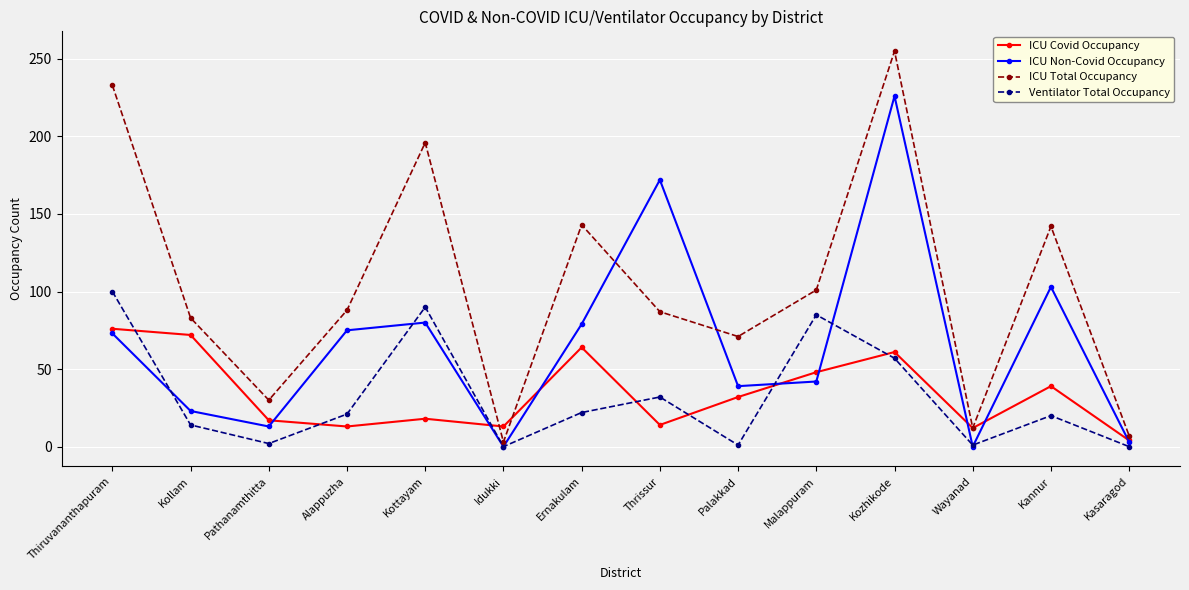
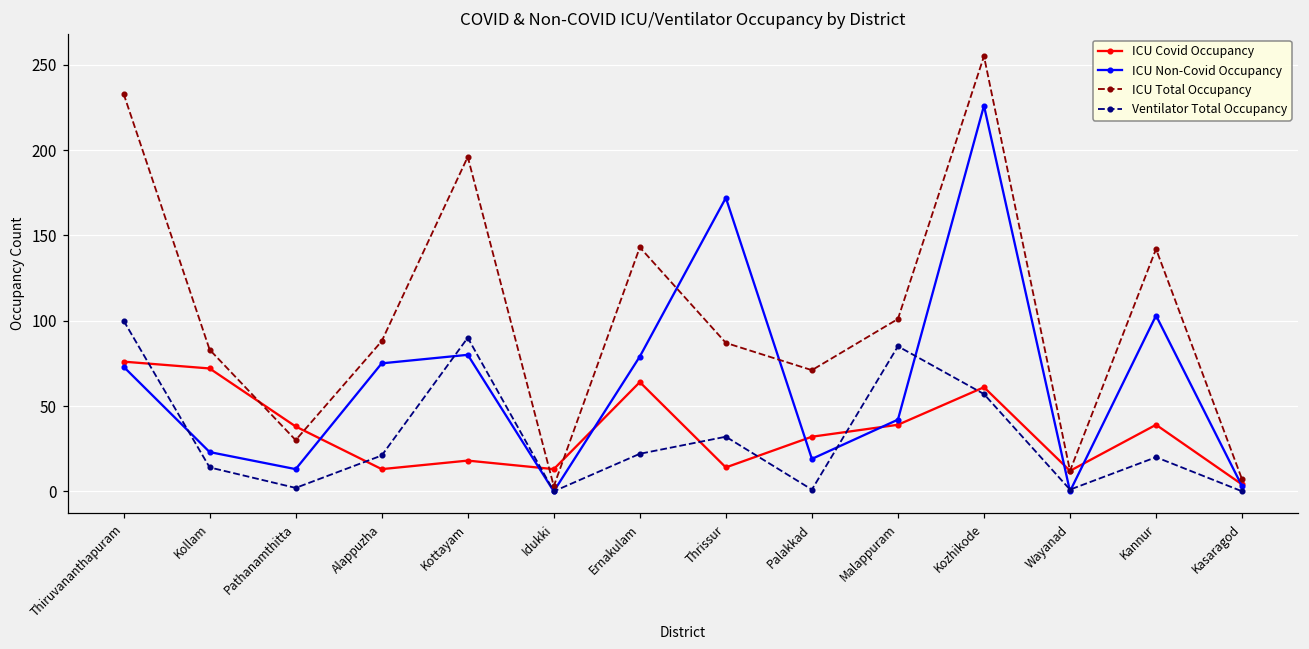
ICU Covid Occupancy, Pathanamthitta: 17 -> 38
ICU Non-Covid Occupancy, Palakkad: 39 -> 19
ICU Covid Occupancy, Malappuram: 48 -> 39
